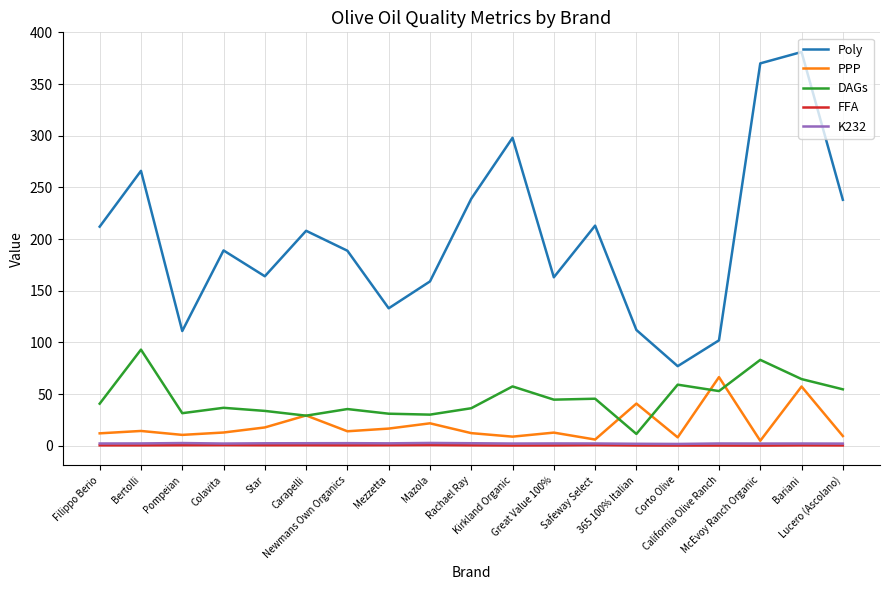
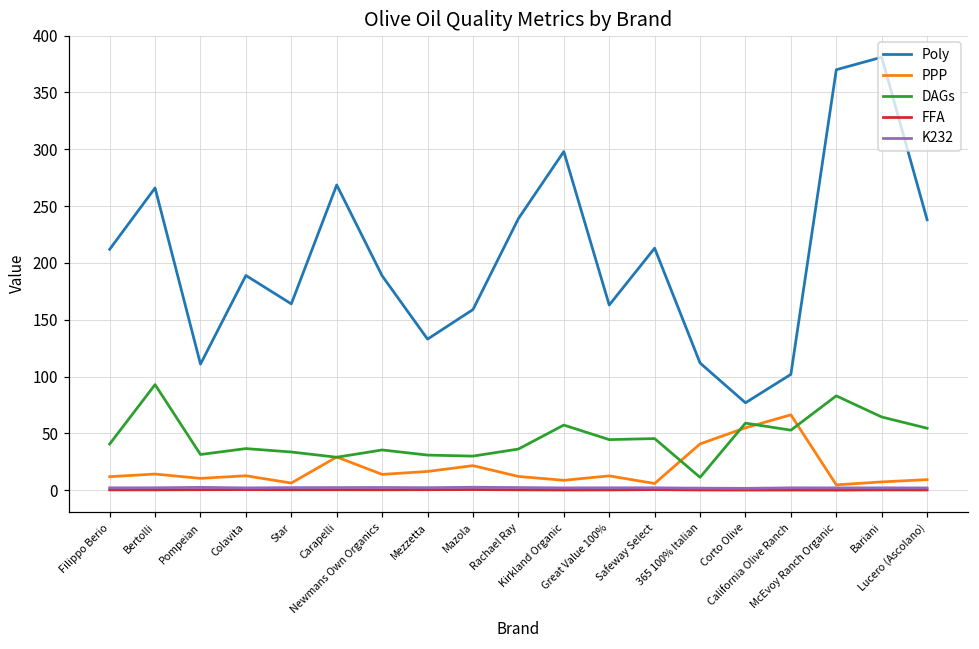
PPP, Star: 18 -> 6
Poly, Carapelli: 208 -> 269
PPP, Corto Olive: 8 -> 55
PPP, Bariani: 57 -> 7
